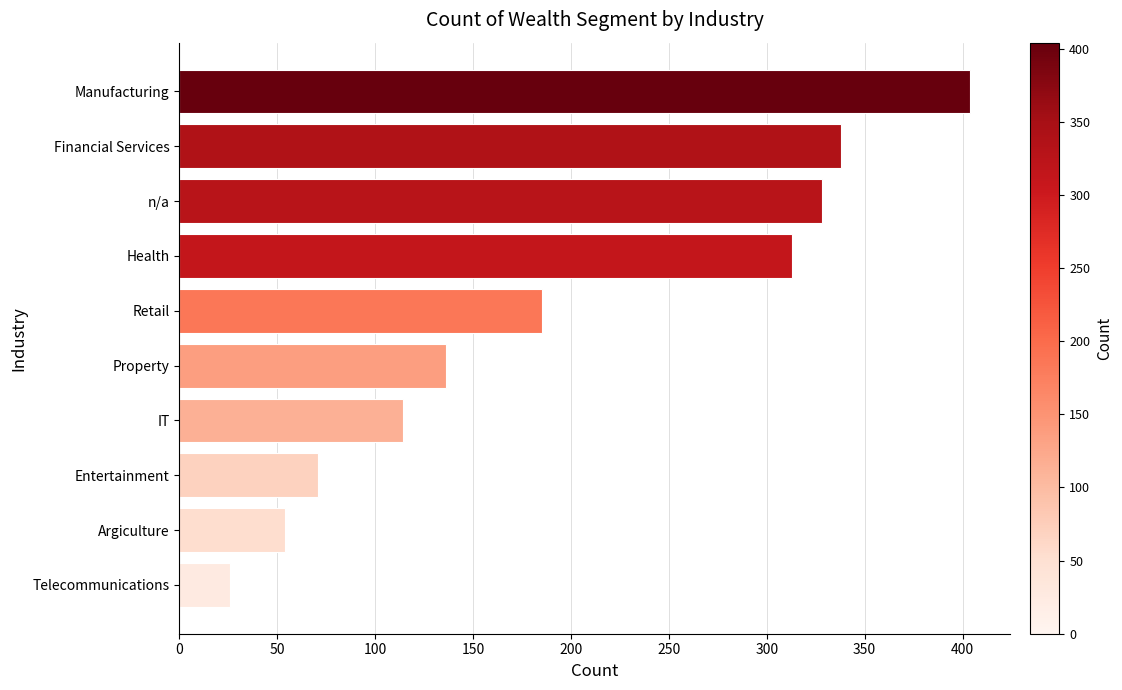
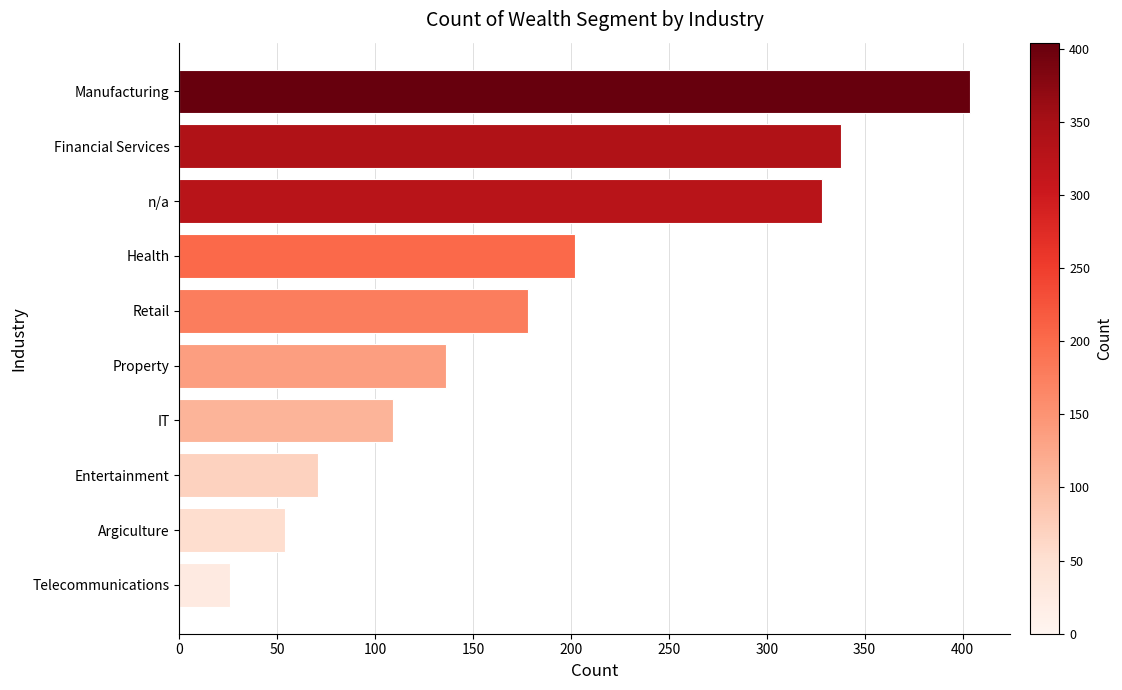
Health: 313 -> 202
Retail: 185 -> 178
IT: 114 -> 109
